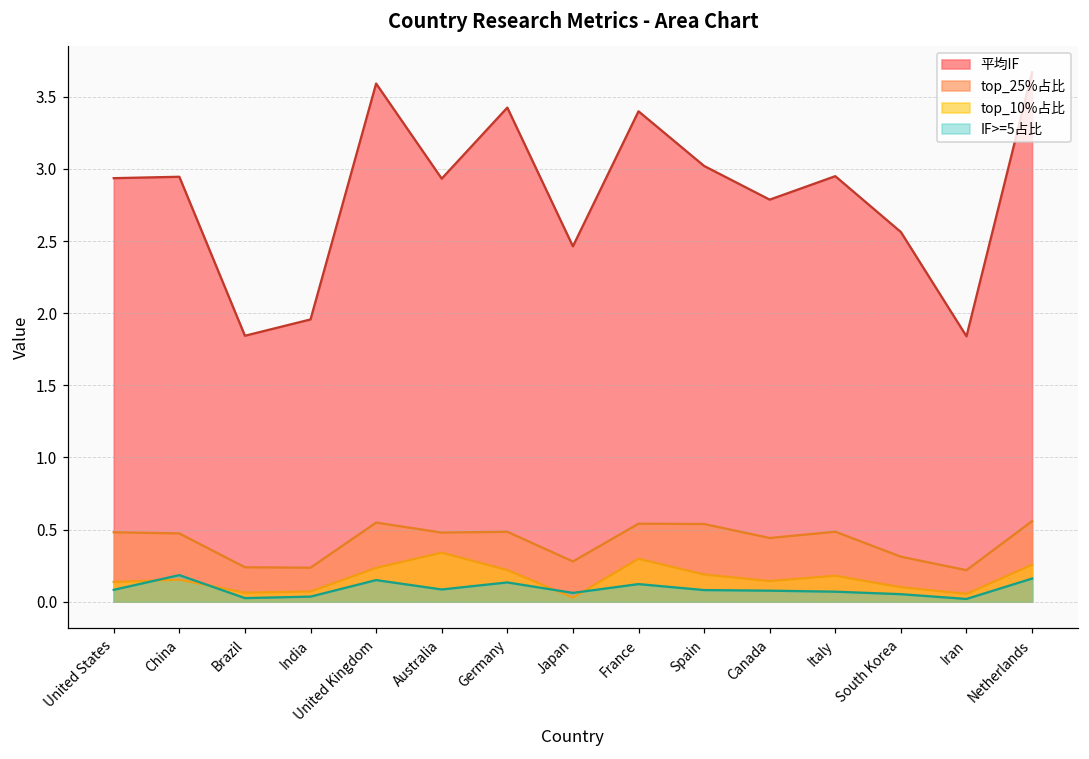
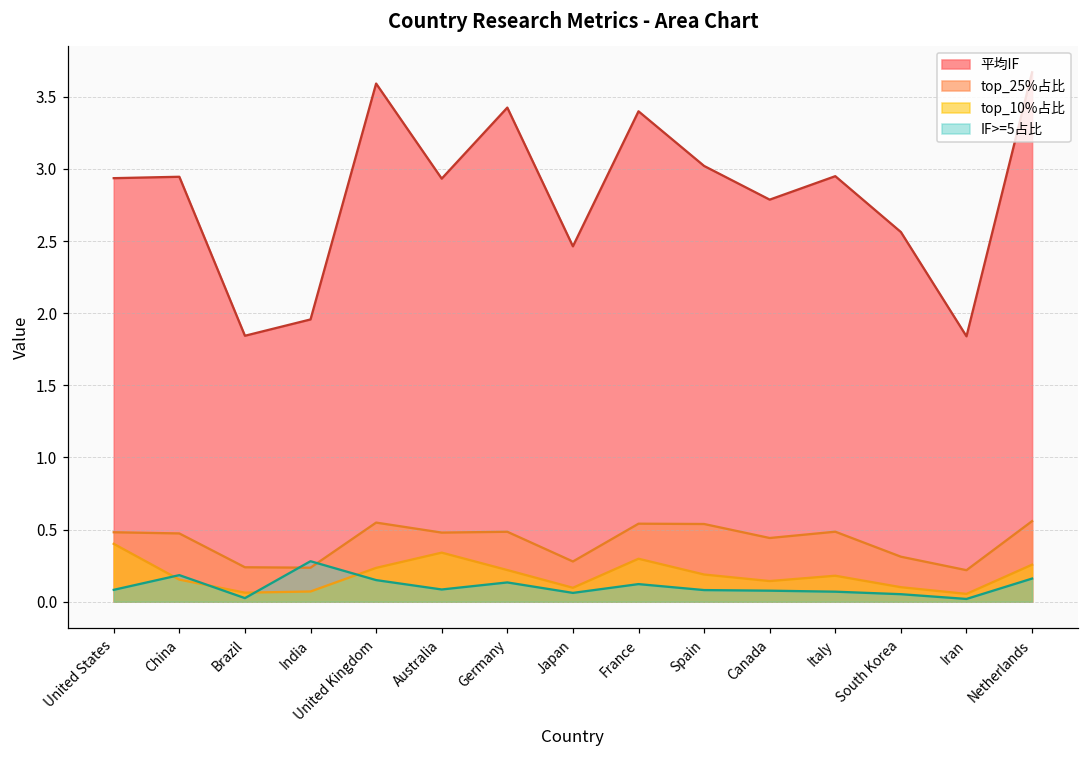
top_10%占比, United States: 0.14 -> 0.40
IF>=5占比, India: 0.04 -> 0.28
top_10%占比, Japan: 0.03 -> 0.10
